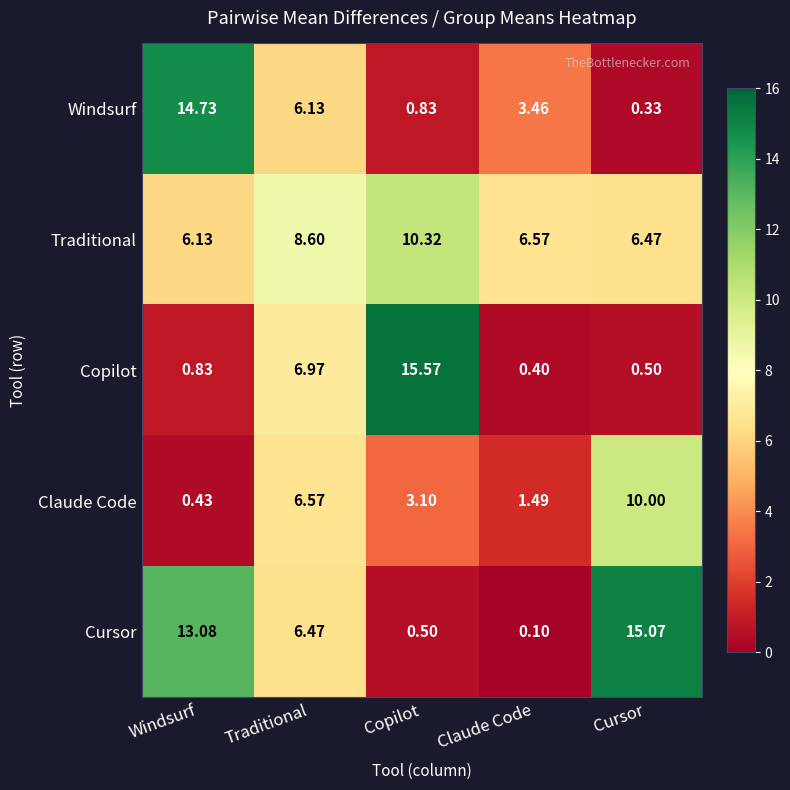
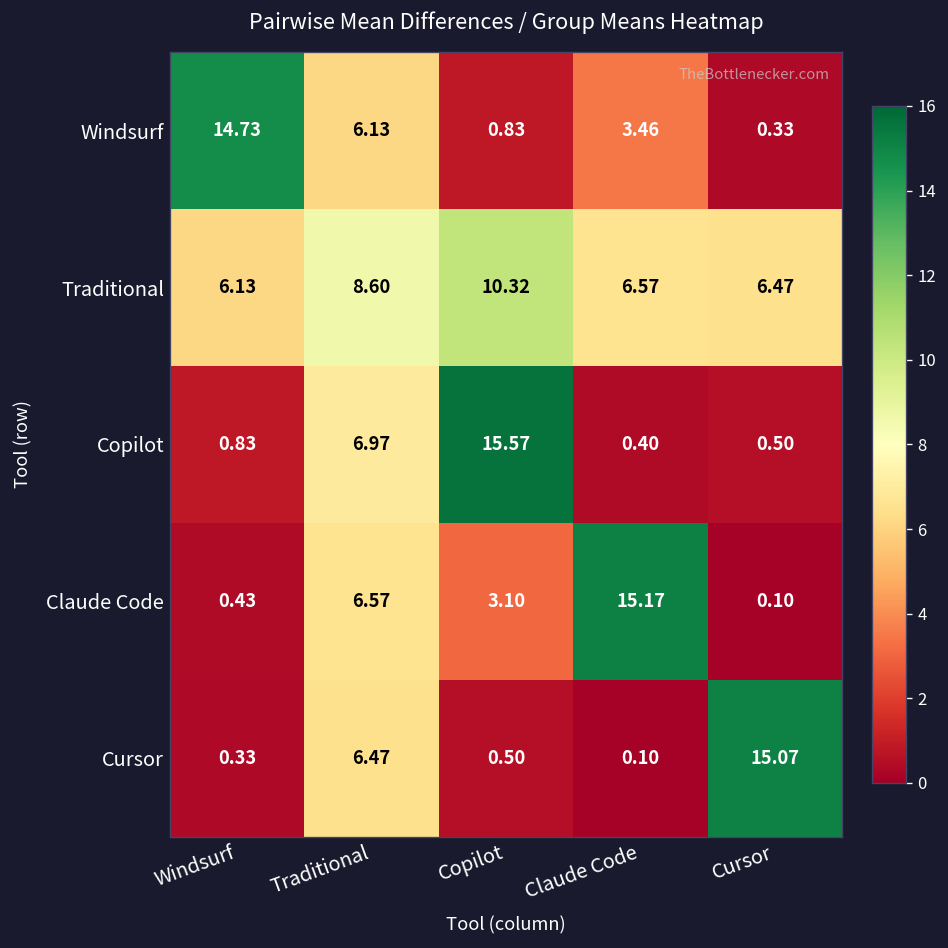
Claude Code, Claude Code: 1.49 -> 15.17
Claude Code, Cursor: 10.00 -> 0.10
Cursor, Windsurf: 13.08 -> 0.33
